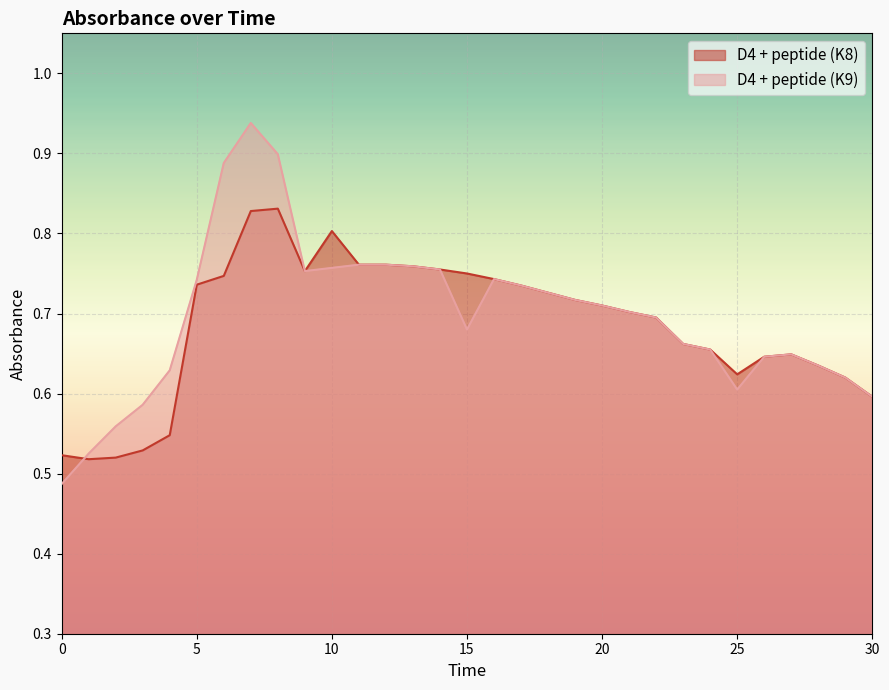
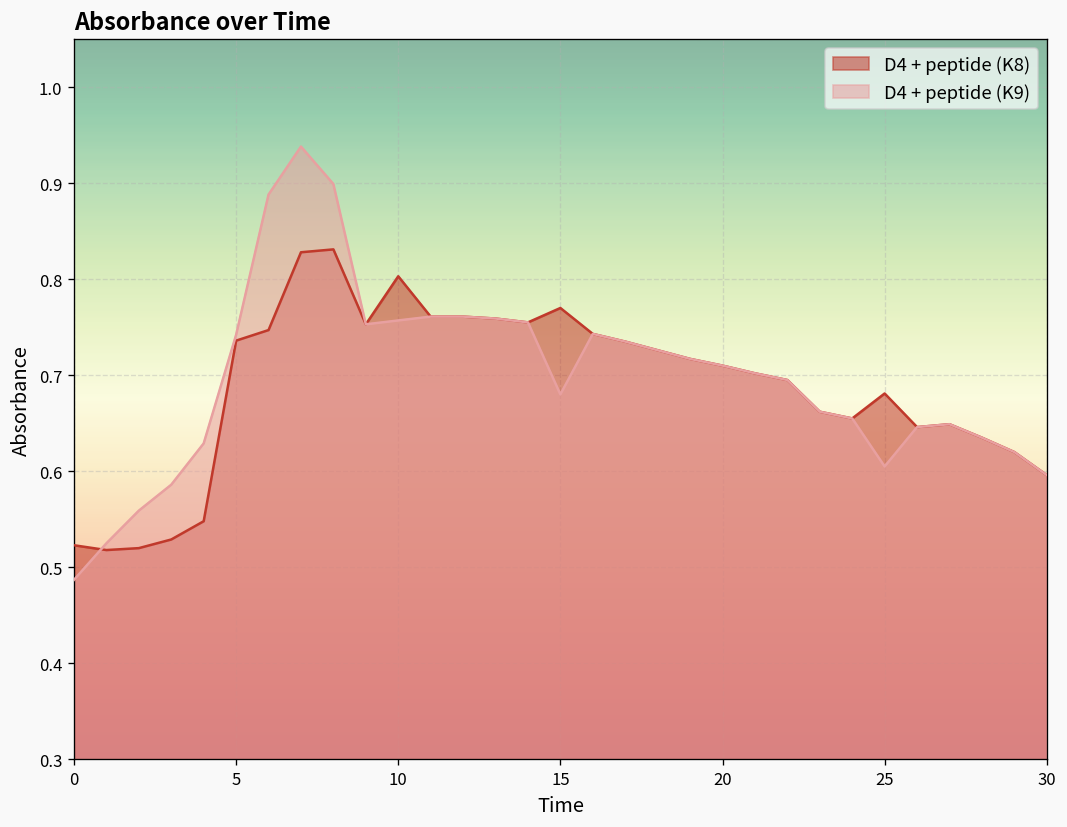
D4 + peptide (K8), 15: 0.75 -> 0.77
D4 + peptide (K8), 25: 0.62 -> 0.68
